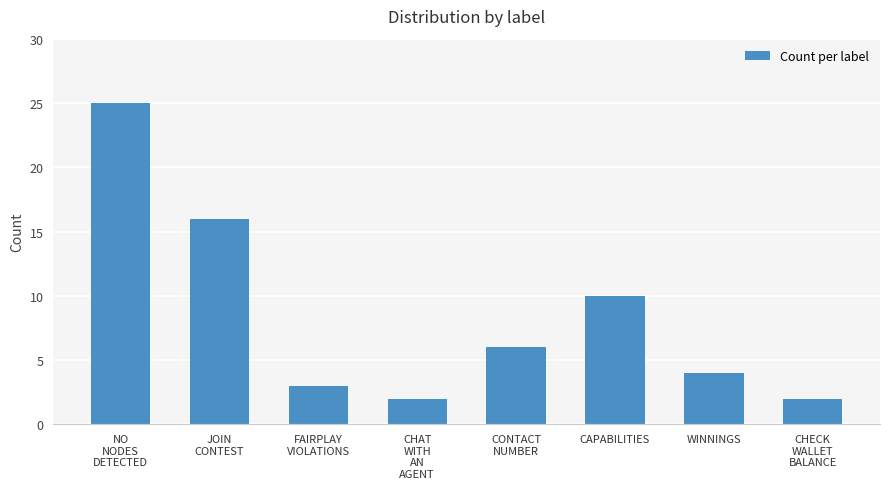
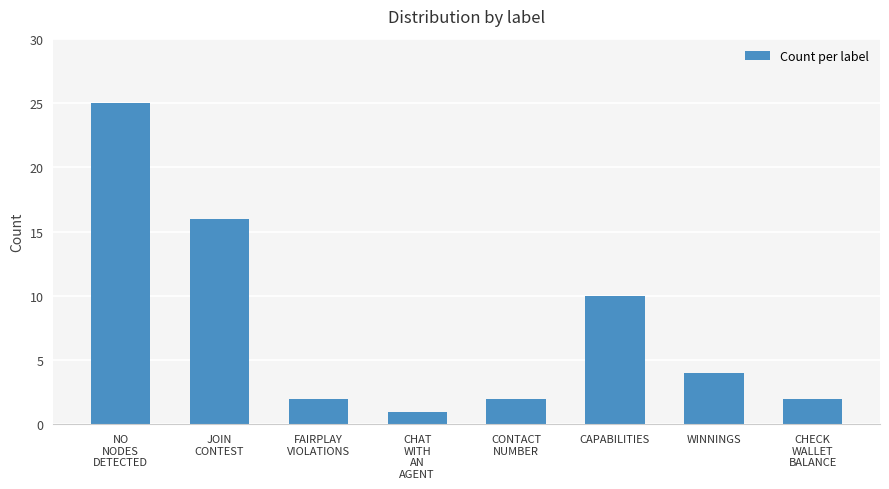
FAIRPLAY VIOLATIONS: 3 -> 2
CHAT WITH AN AGENT: 2 -> 1
CONTACT NUMBER: 6 -> 2
